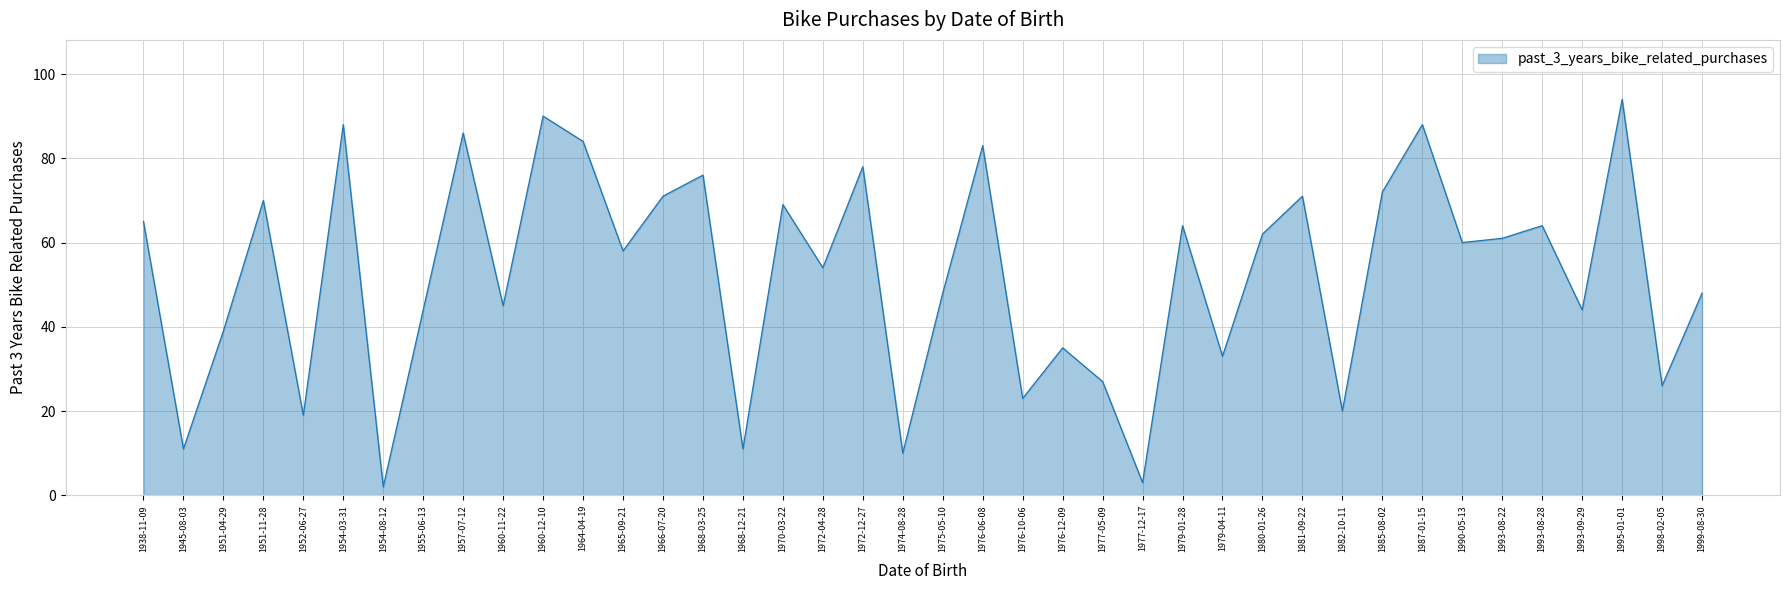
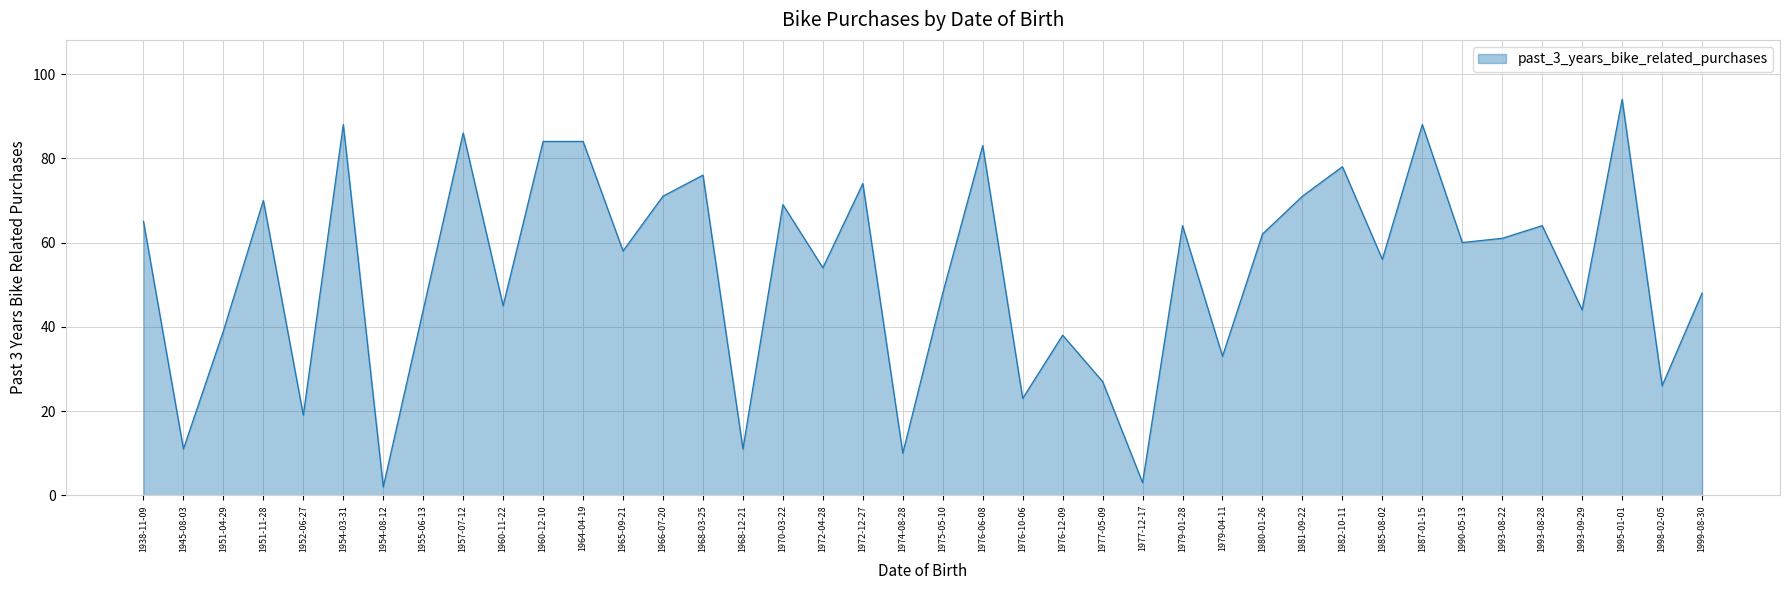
1960-12-10: 90 -> 84
1972-12-27: 78 -> 74
1976-12-09: 35 -> 38
1982-10-11: 20 -> 78
1985-08-02: 72 -> 56
